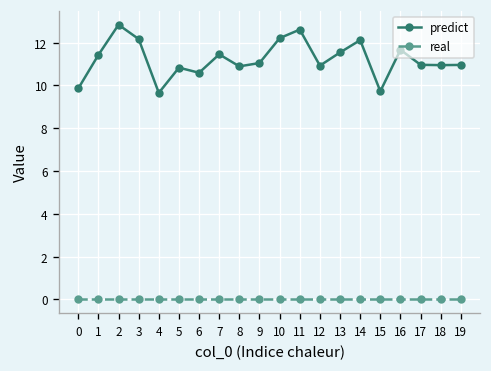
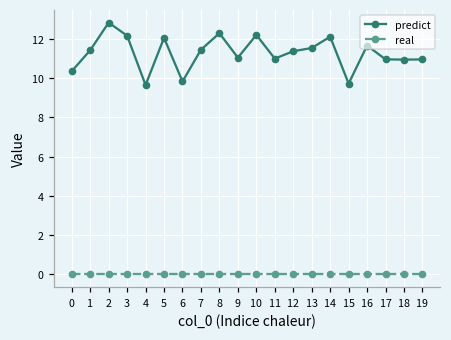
predict, 0: 9.9 -> 10.4
predict, 5: 10.8 -> 12.1
predict, 6: 10.6 -> 9.8
predict, 8: 10.9 -> 12.3
predict, 11: 12.6 -> 11.0
predict, 12: 10.9 -> 11.4
